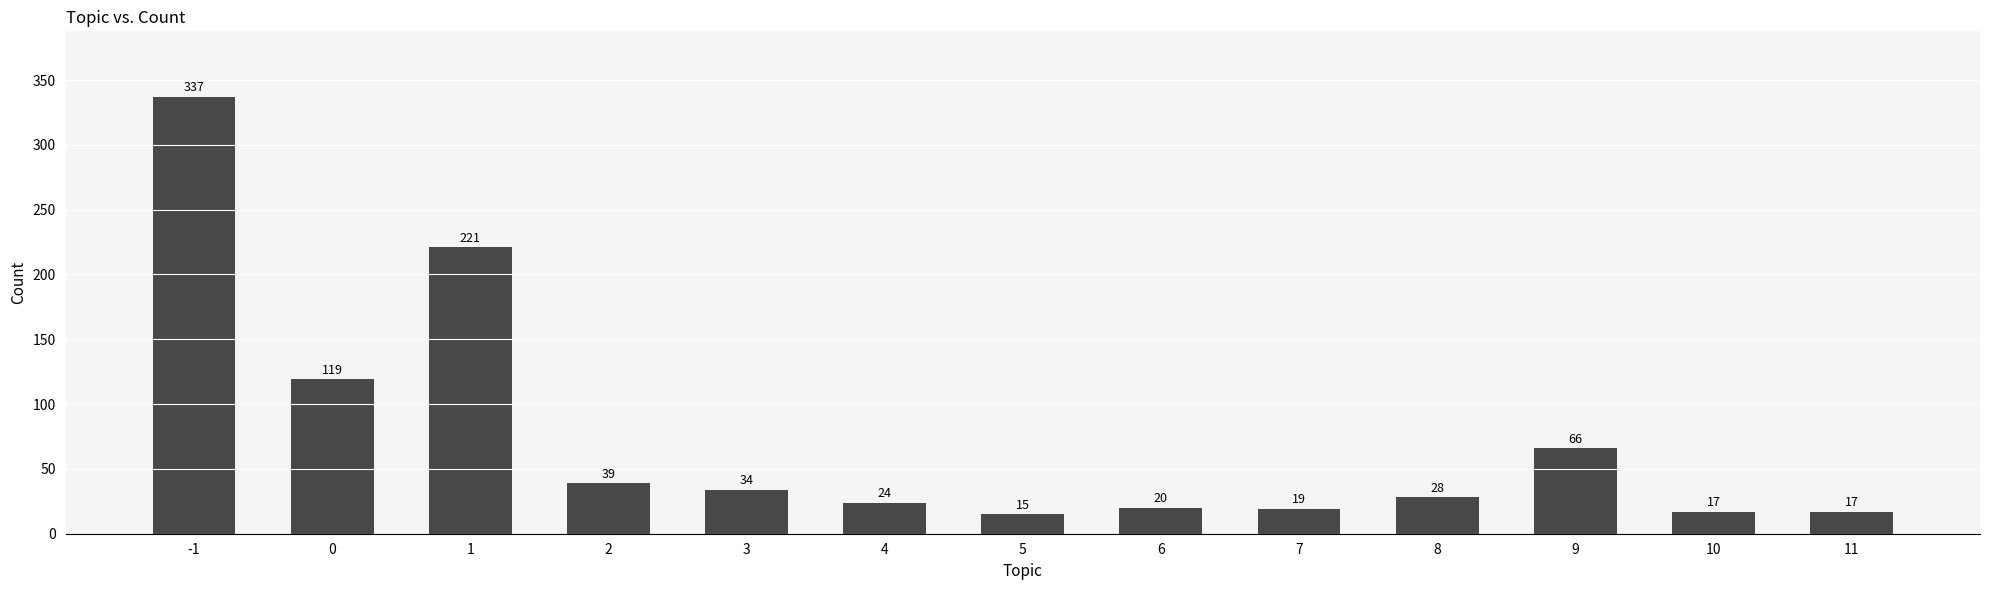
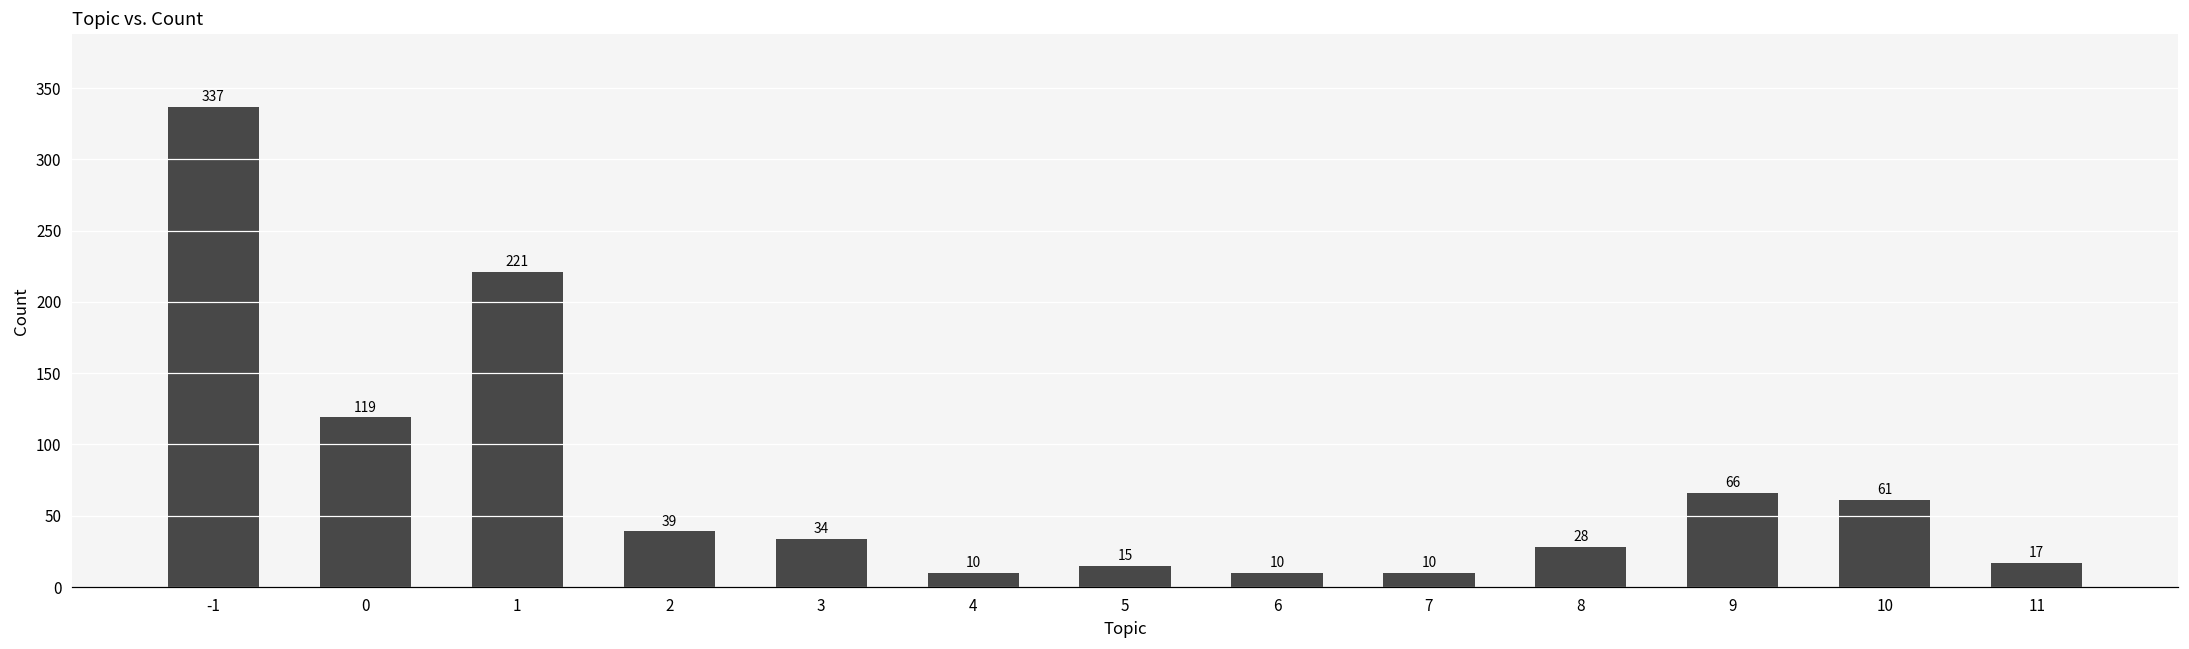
4: 24 -> 10
6: 20 -> 10
7: 19 -> 10
10: 17 -> 61
